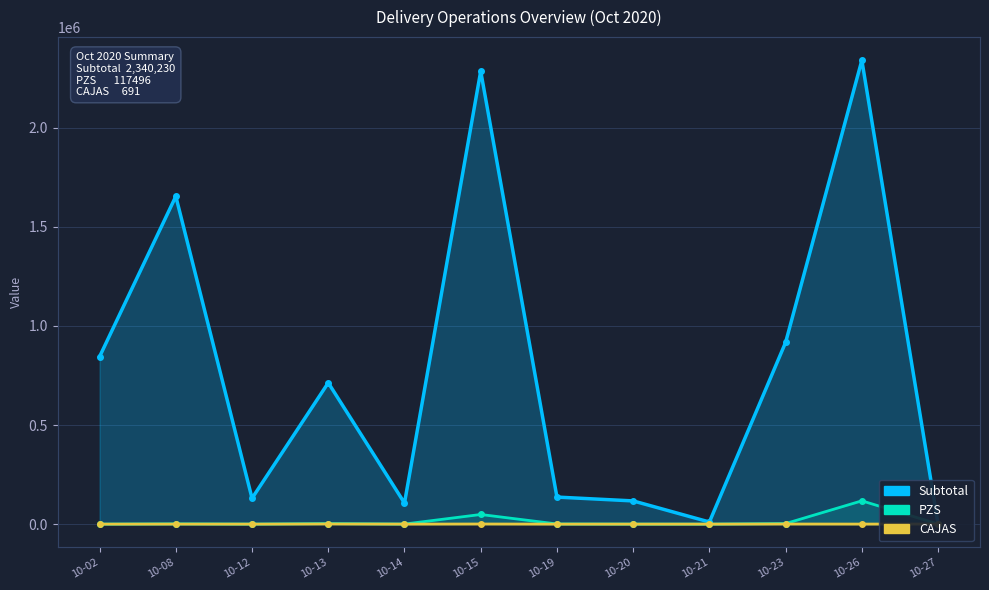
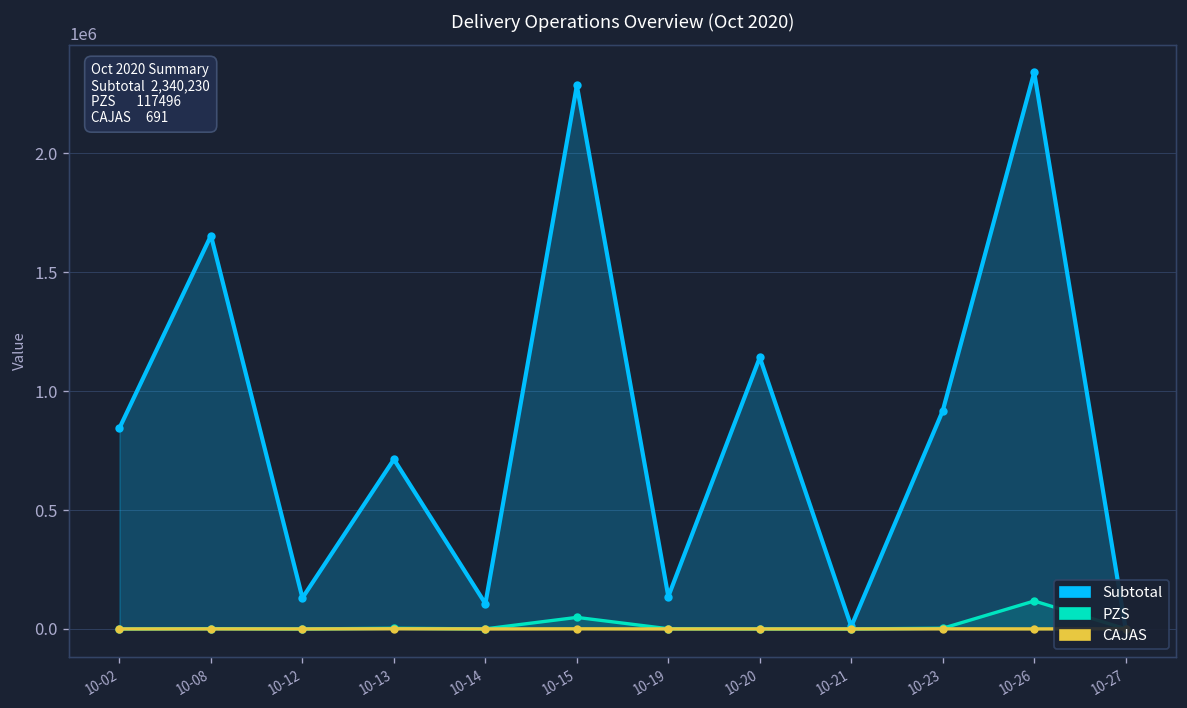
Subtotal, 10-20: 120000 -> 1140000
